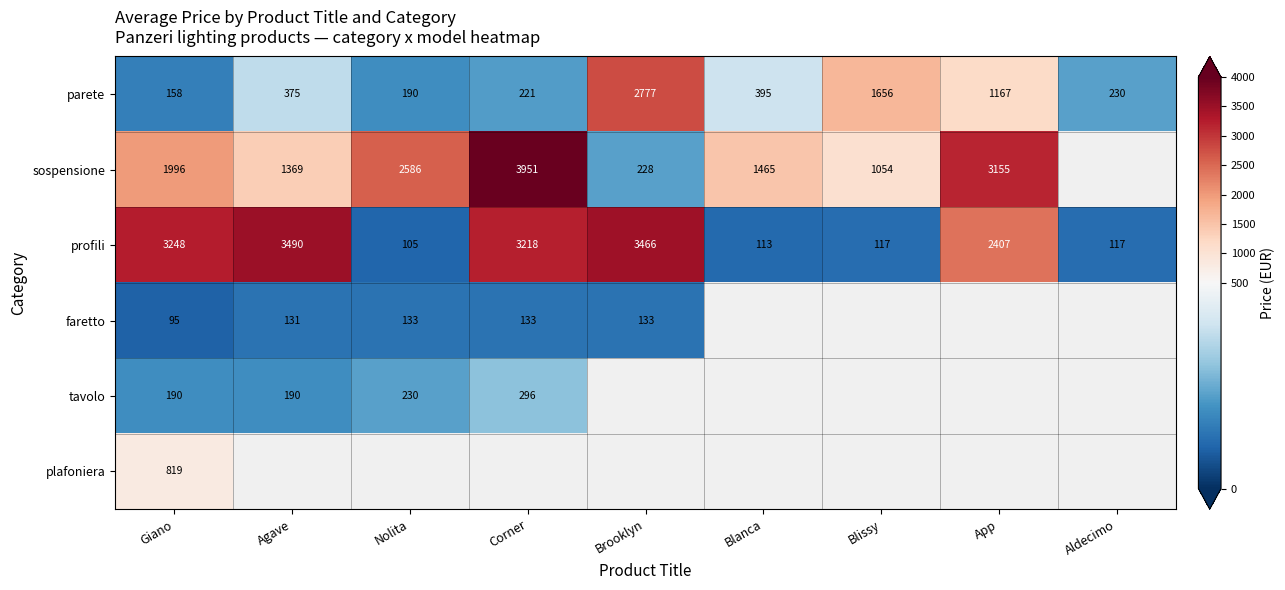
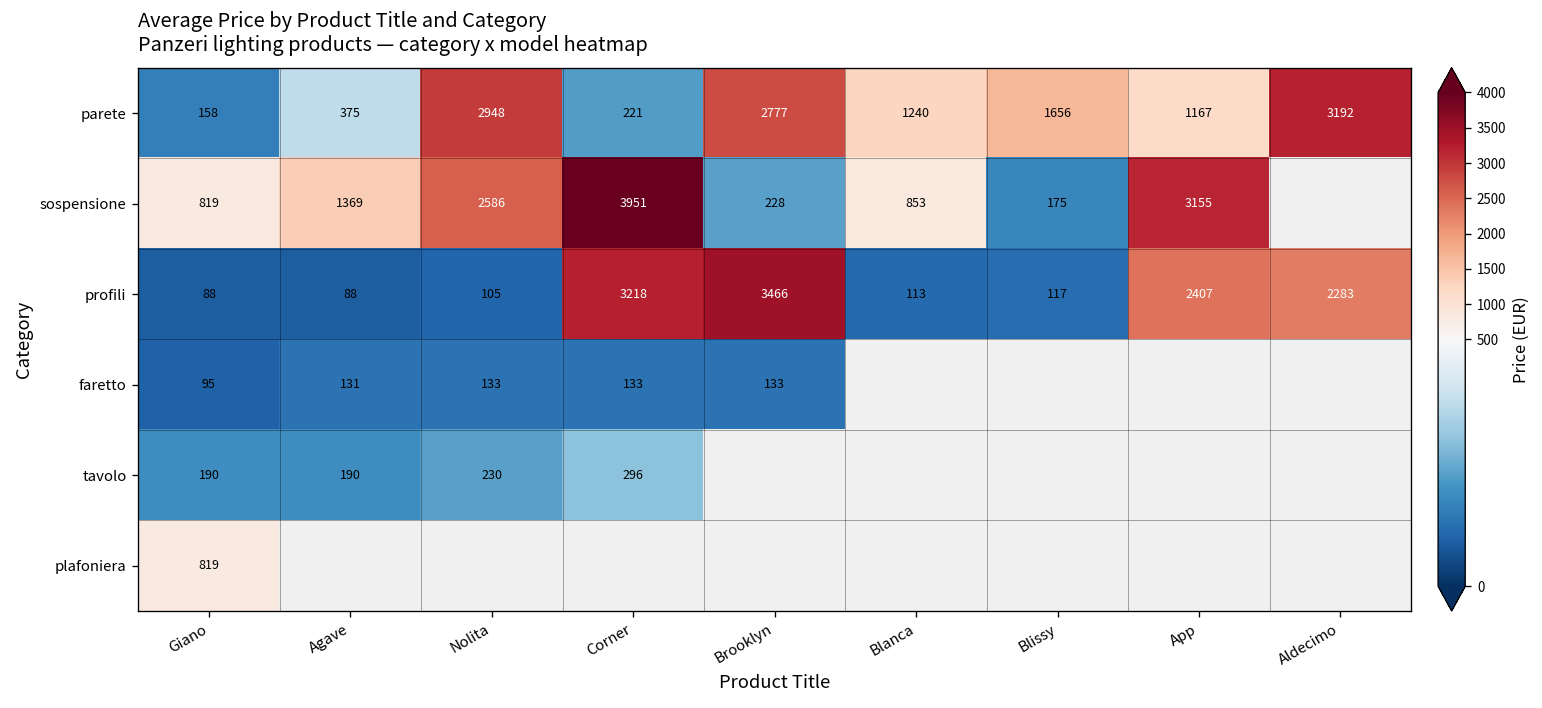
parete, Nolita: 190 -> 2948
parete, Blanca: 395 -> 1240
parete, Aldecimo: 230 -> 3192
sospensione, Giano: 1996 -> 819
sospensione, Blanca: 1465 -> 853
sospensione, Blissy: 1054 -> 175
profili, Giano: 3248 -> 88
profili, Agave: 3490 -> 88
profili, Aldecimo: 117 -> 2283
